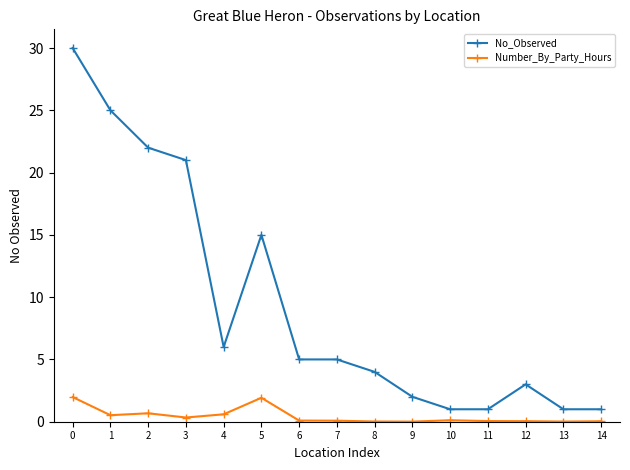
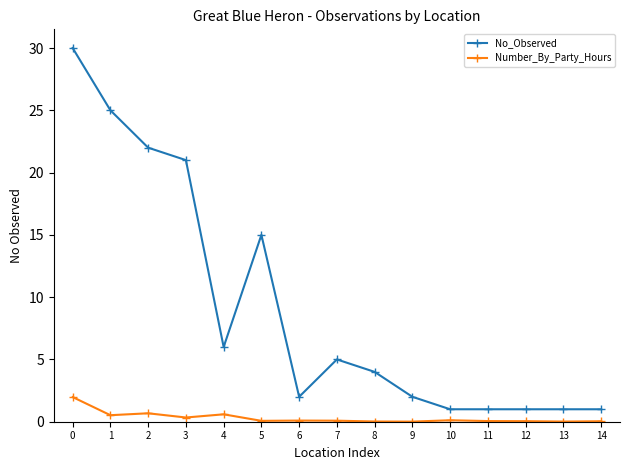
Number_By_Party_Hours, 5: 1.9 -> 0.1
No_Observed, 6: 5 -> 2
No_Observed, 12: 3 -> 1
